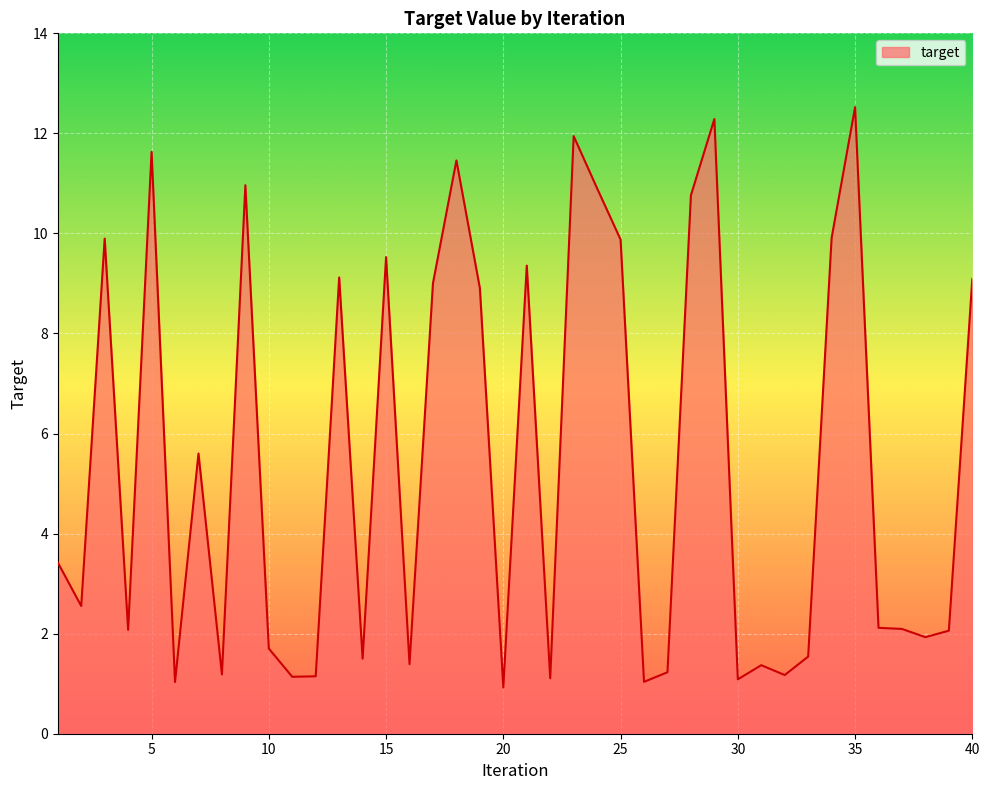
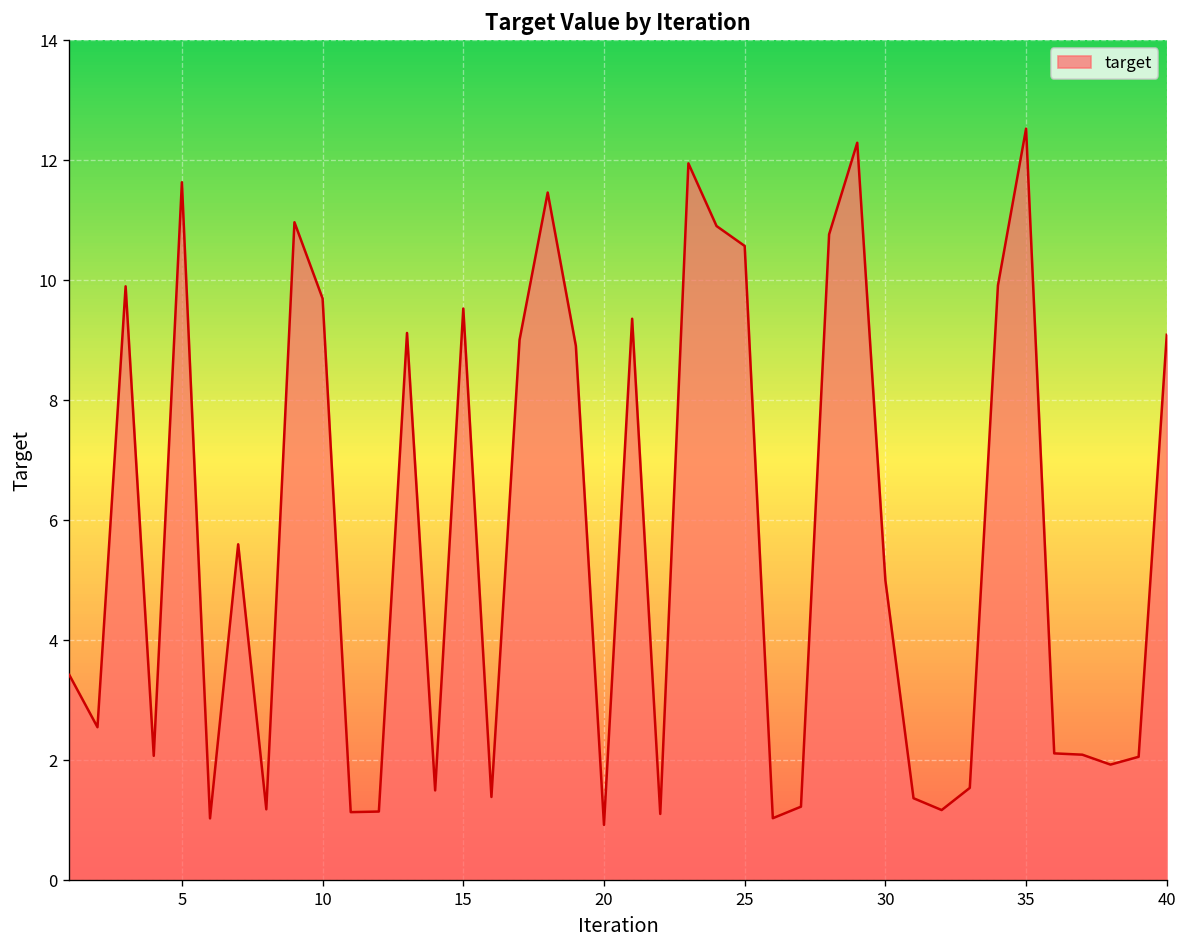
10: 1.7 -> 9.7
25: 9.9 -> 10.6
30: 1.1 -> 5.0
